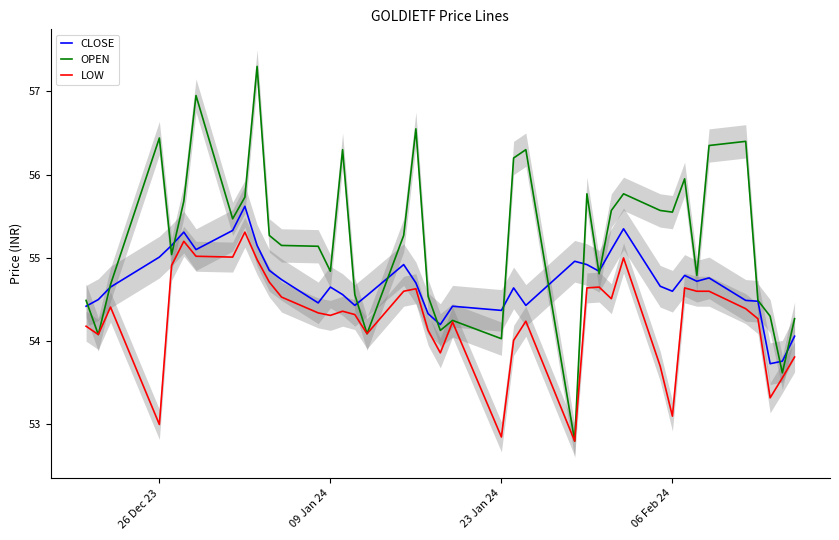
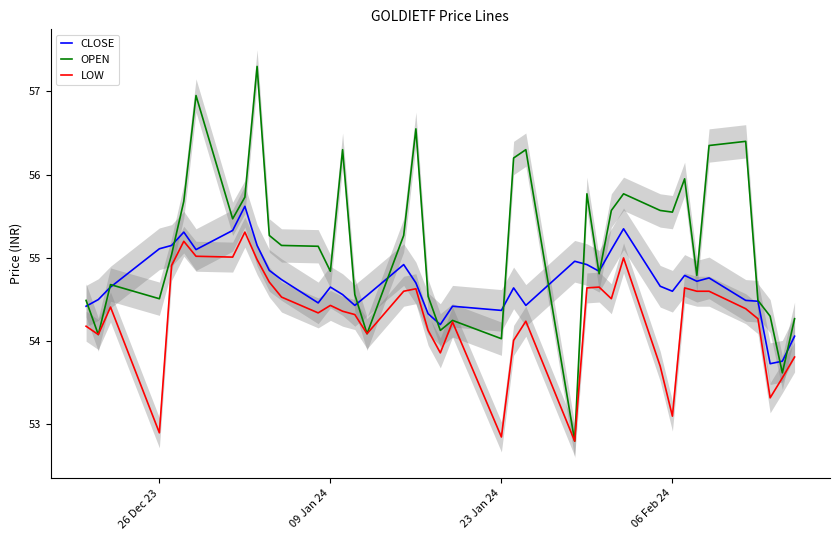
CLOSE, 26 Dec 23: 55.0 -> 55.1
OPEN, 26 Dec 23: 56.4 -> 54.5
LOW, 26 Dec 23: 53.0 -> 52.9
LOW, 09 Jan 24: 54.3 -> 54.4
